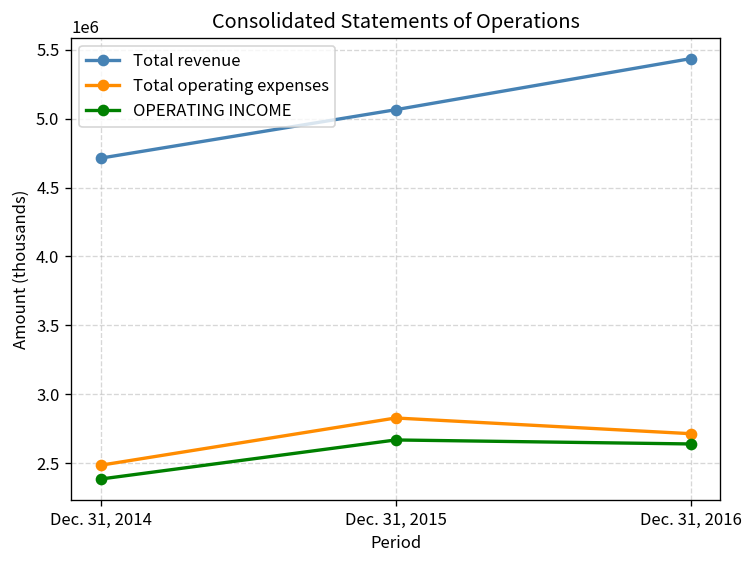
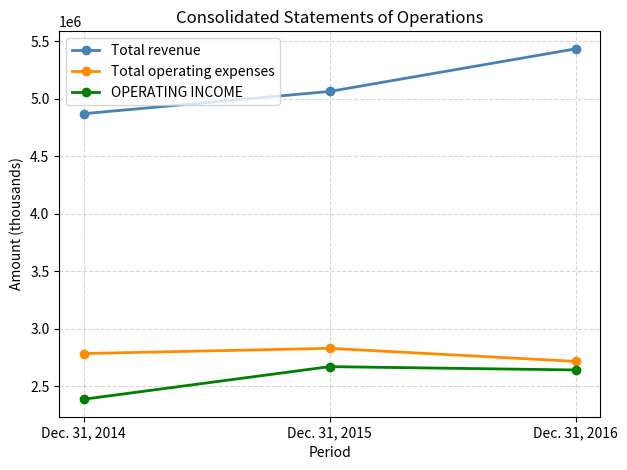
Total revenue, Dec. 31, 2014: 4710000 -> 4870000
Total operating expenses, Dec. 31, 2014: 2490000 -> 2780000
